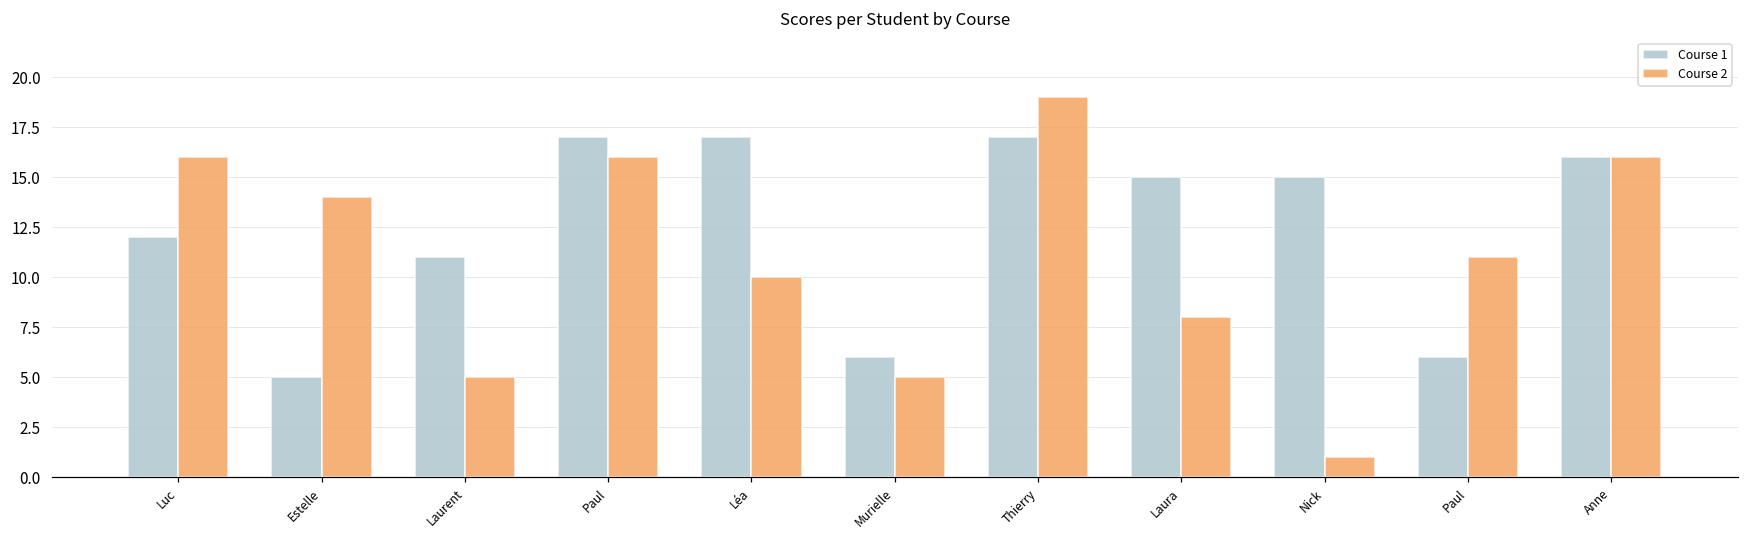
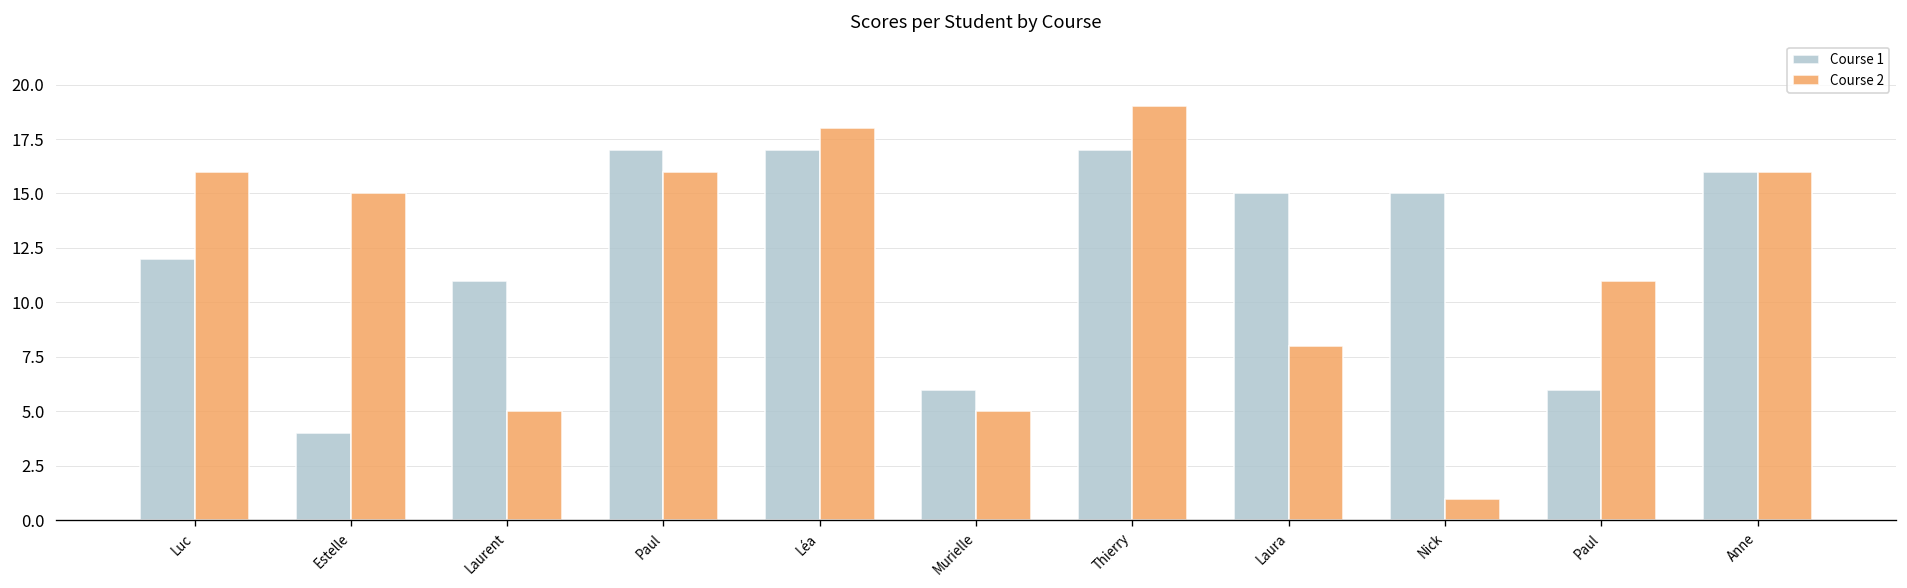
Course 1, Estelle: 5 -> 4
Course 2, Estelle: 14 -> 15
Course 2, Léa: 10 -> 18
